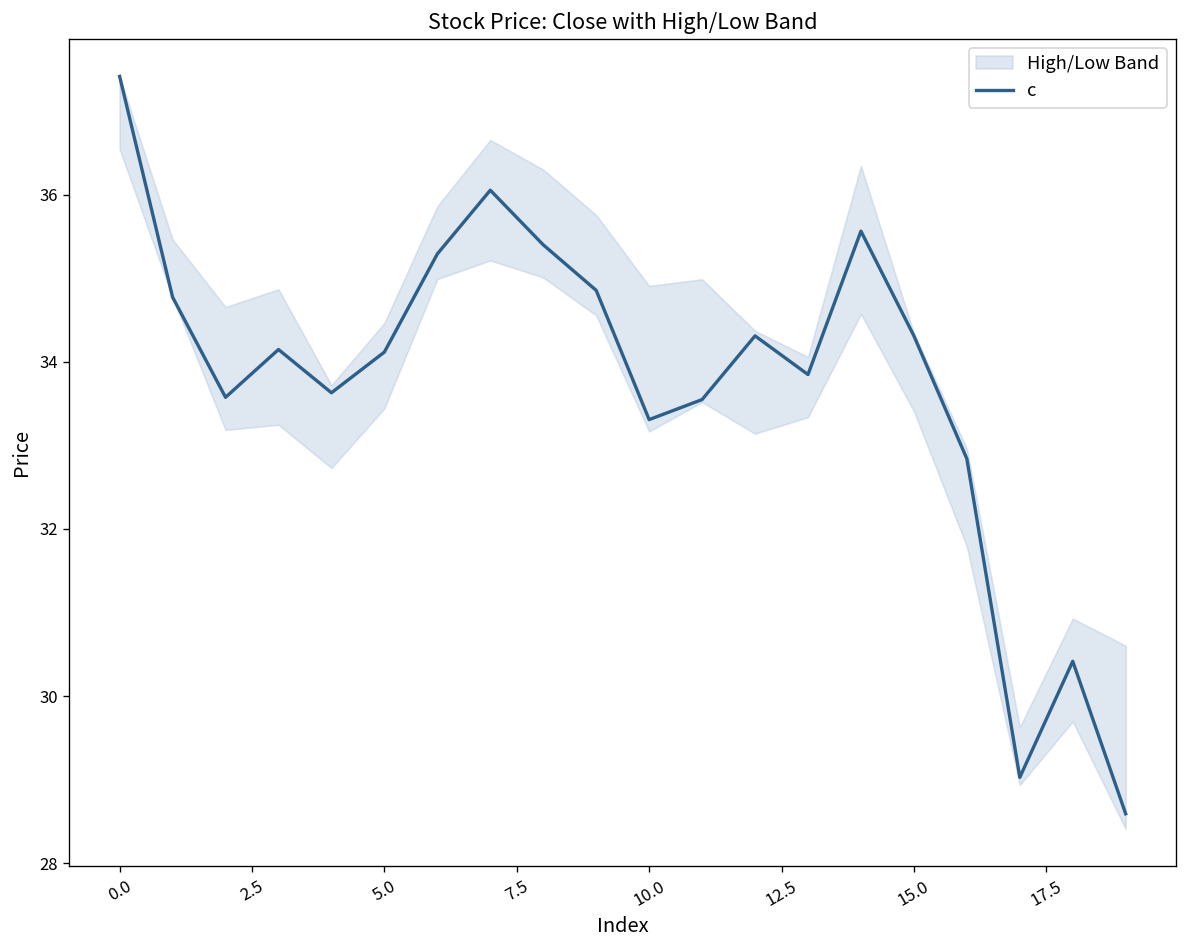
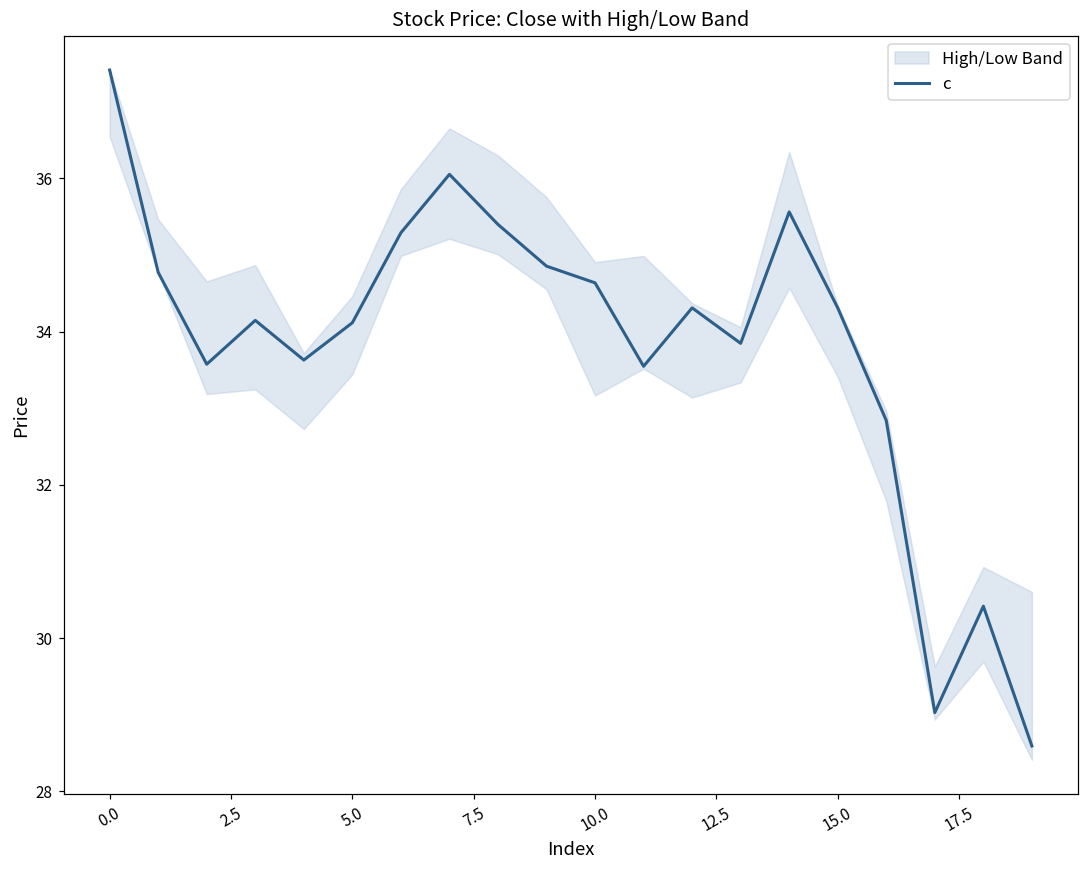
c, 10.0: 33.3 -> 34.6
